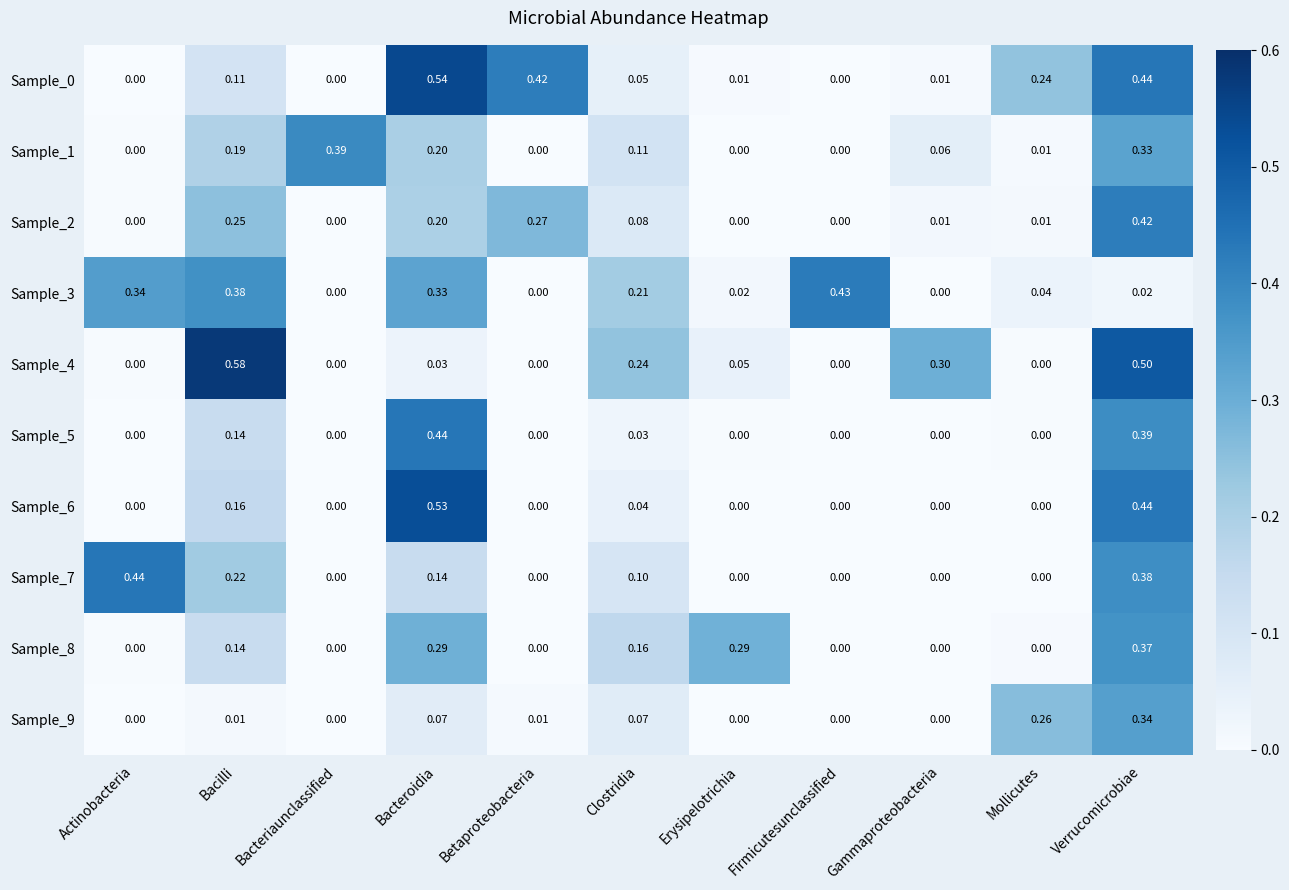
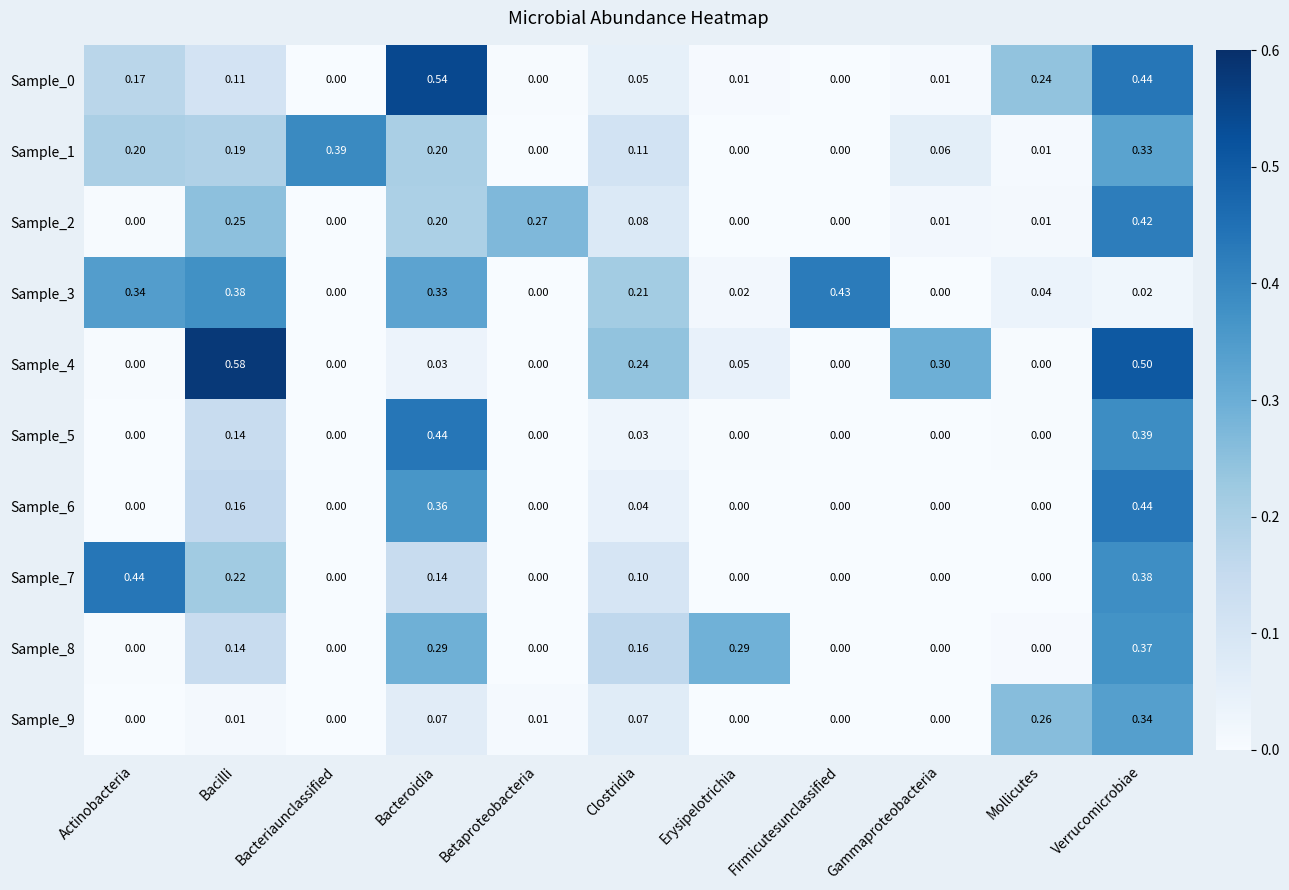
Sample_0, Actinobacteria: 0.00 -> 0.17
Sample_0, Betaproteobacteria: 0.42 -> 0.00
Sample_1, Actinobacteria: 0.00 -> 0.20
Sample_6, Bacteroidia: 0.53 -> 0.36
